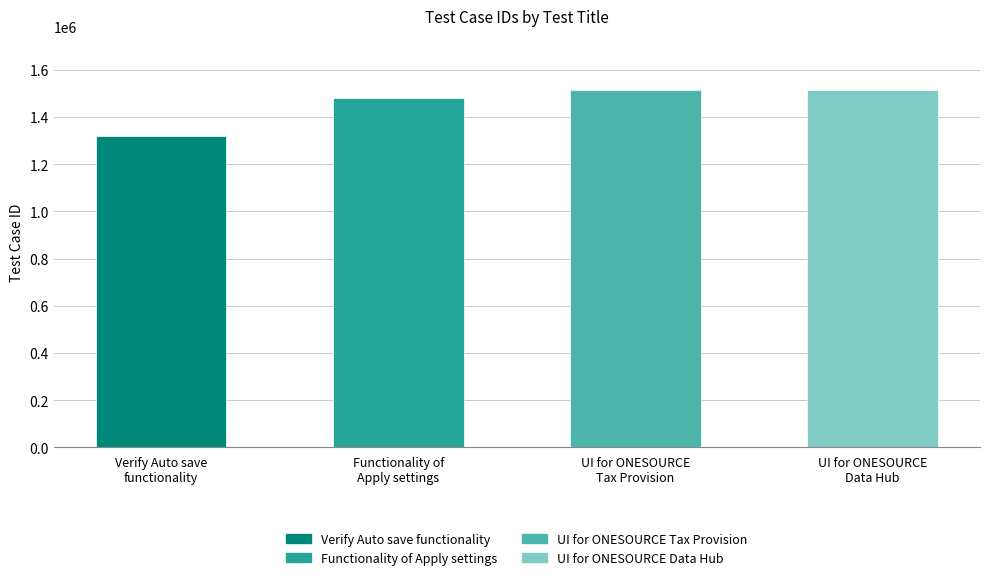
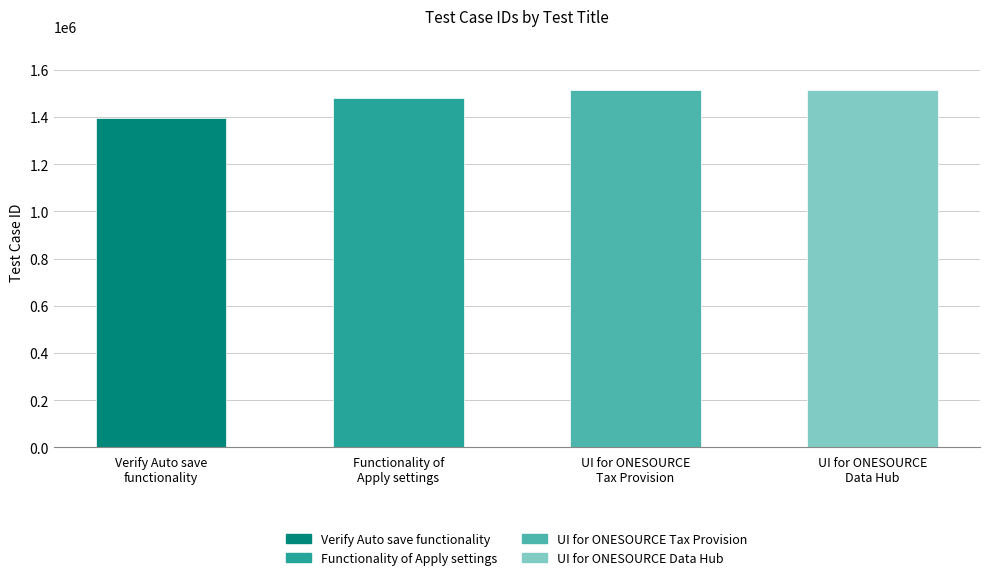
Verify Auto save functionality: 1320000 -> 1390000
